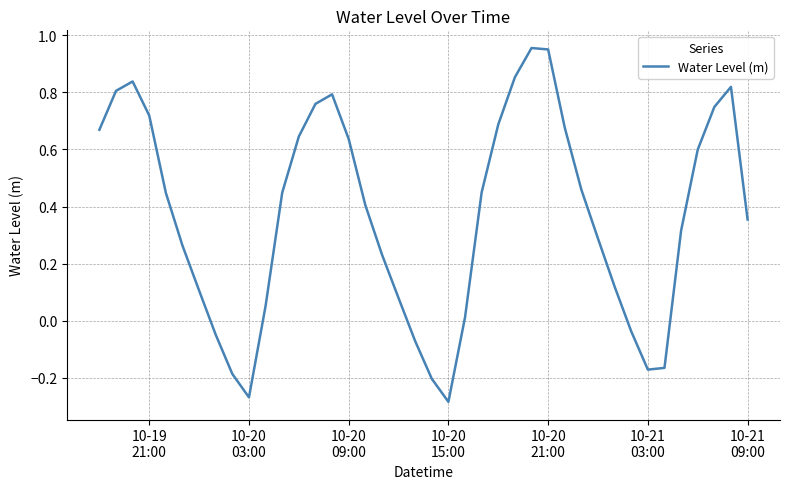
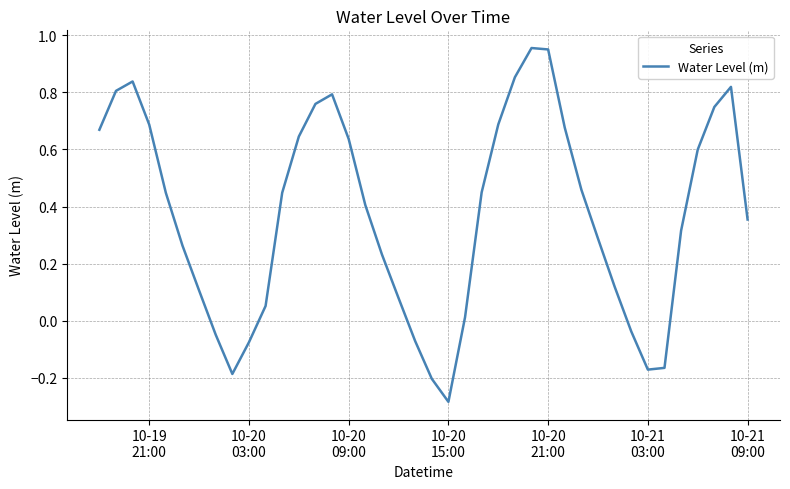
10-19 21:00: 0.72 -> 0.69
10-20 03:00: -0.27 -> -0.08
